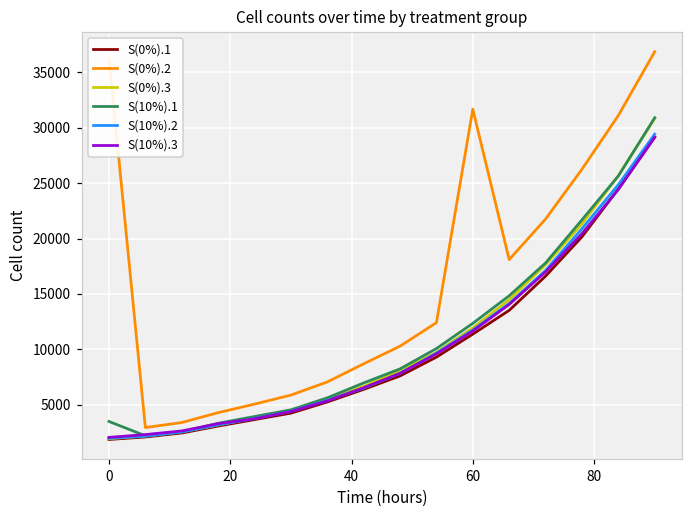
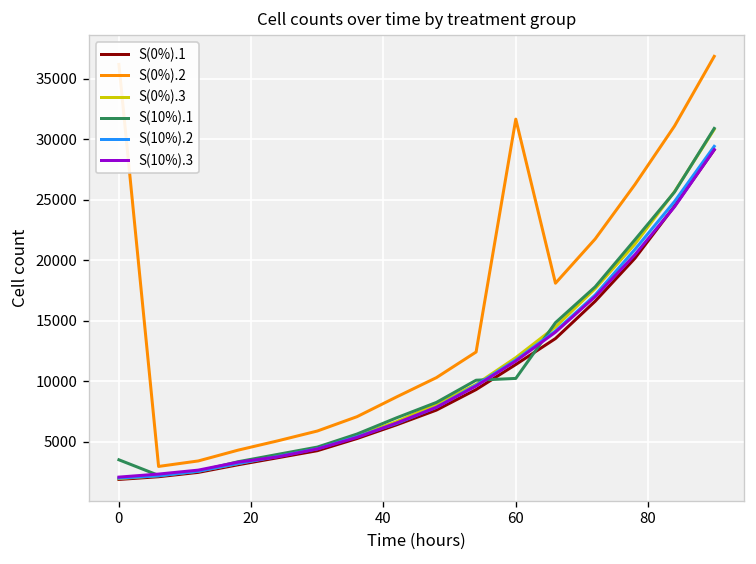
S(10%).1, 60: 12400 -> 10200
